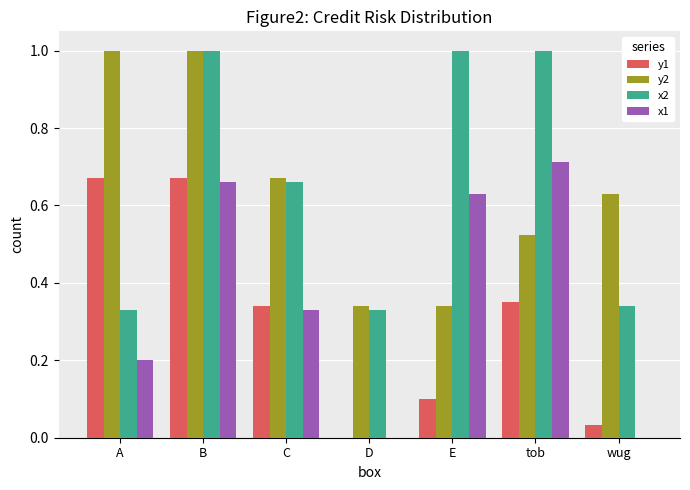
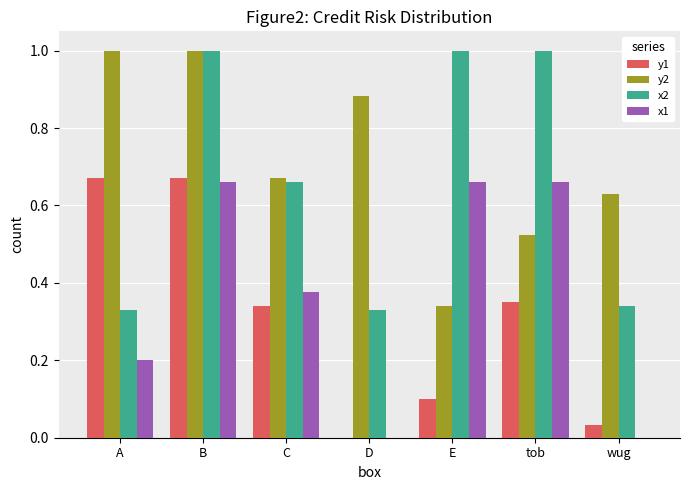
x1, C: 0.33 -> 0.38
y2, D: 0.34 -> 0.88
x1, E: 0.63 -> 0.66
x1, tob: 0.71 -> 0.66
